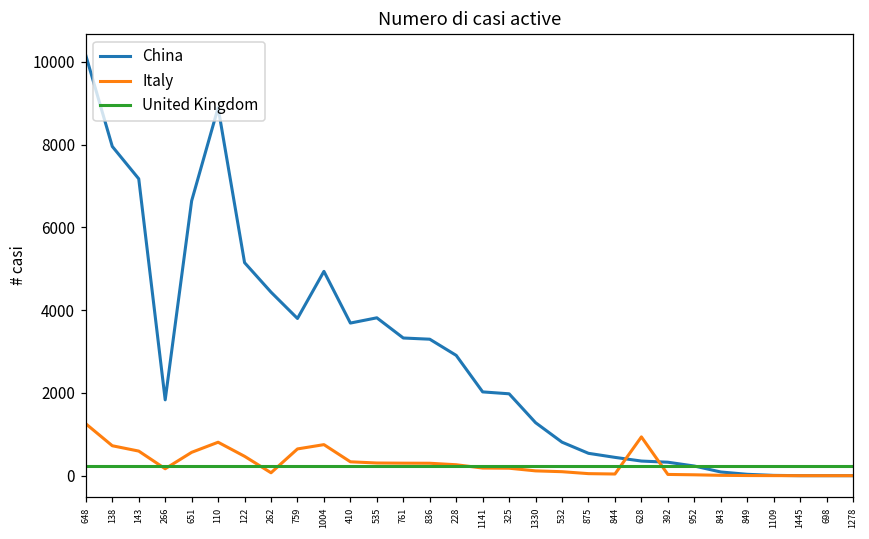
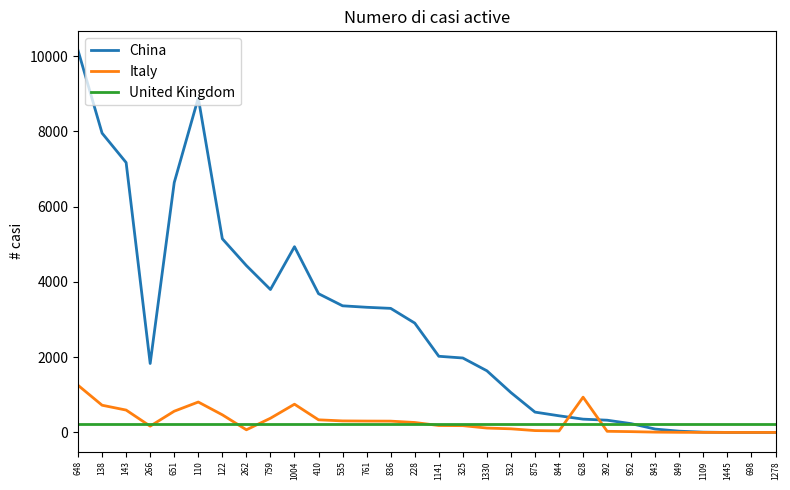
Italy, 759: 600 -> 400
China, 535: 3800 -> 3400
China, 1330: 1300 -> 1600
China, 532: 800 -> 1100
